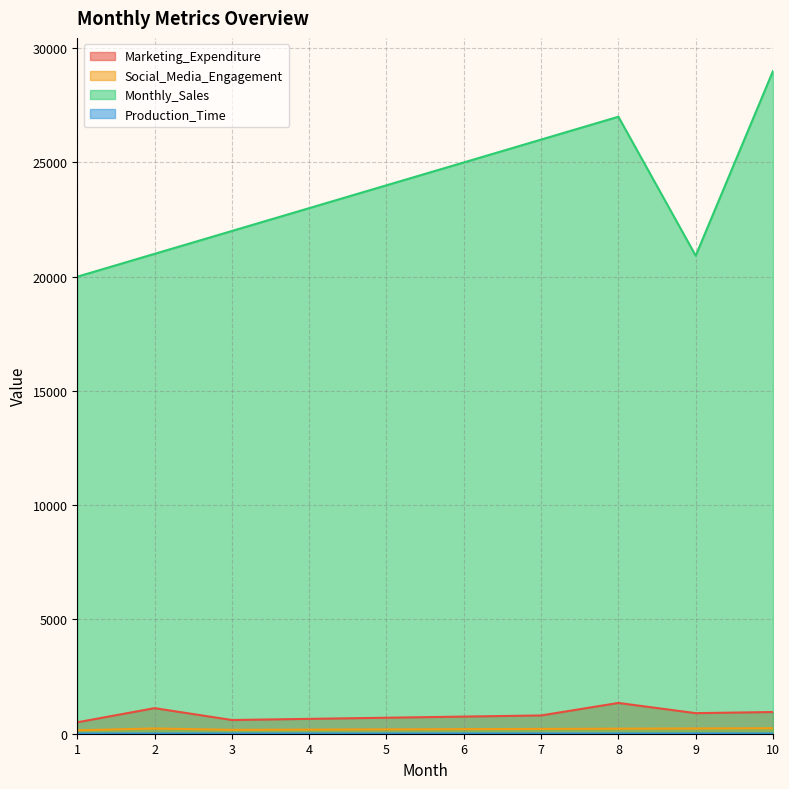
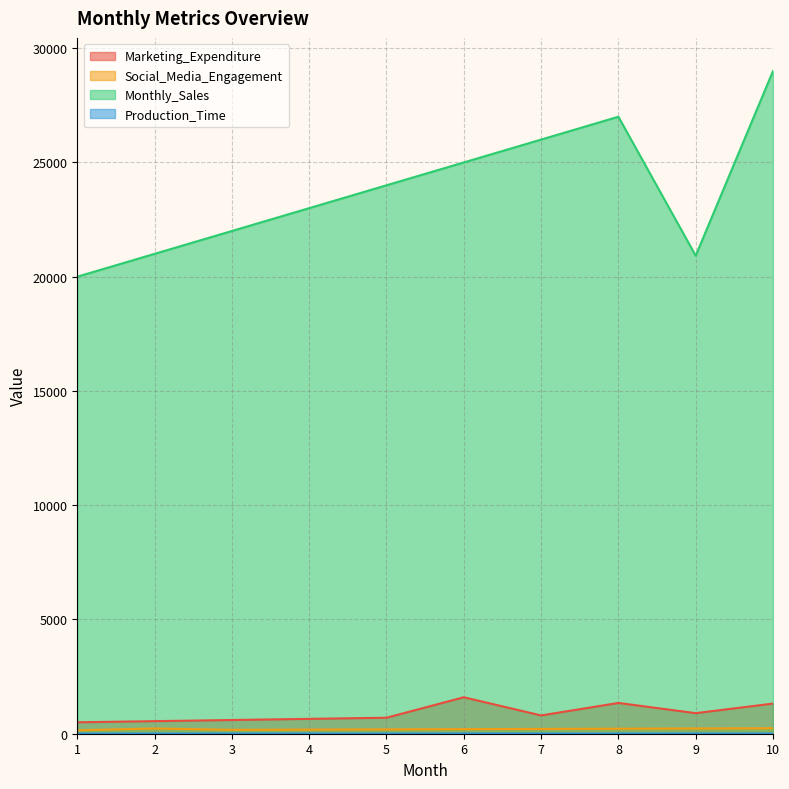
Marketing_Expenditure, 2: 1100 -> 600
Marketing_Expenditure, 6: 800 -> 1600
Marketing_Expenditure, 10: 1000 -> 1300
